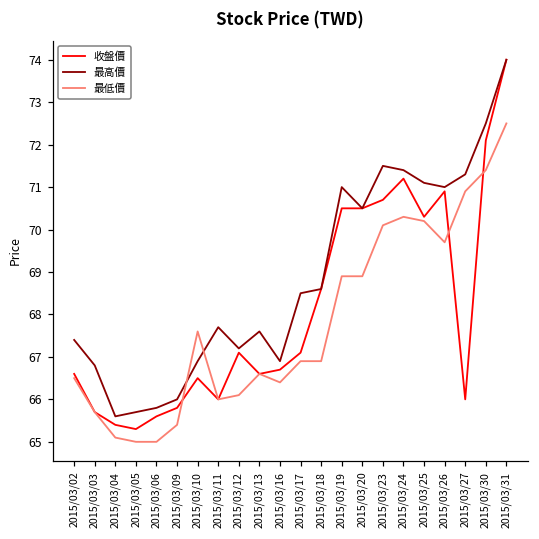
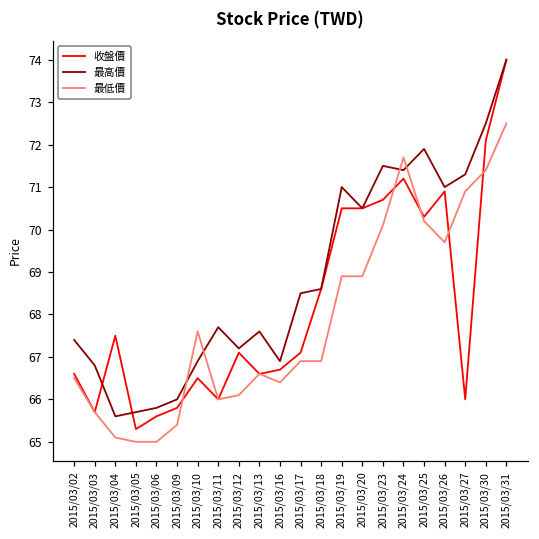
收盤價, 2015/03/04: 65.4 -> 67.5
最低價, 2015/03/24: 70.3 -> 71.7
最高價, 2015/03/25: 71.1 -> 71.9
